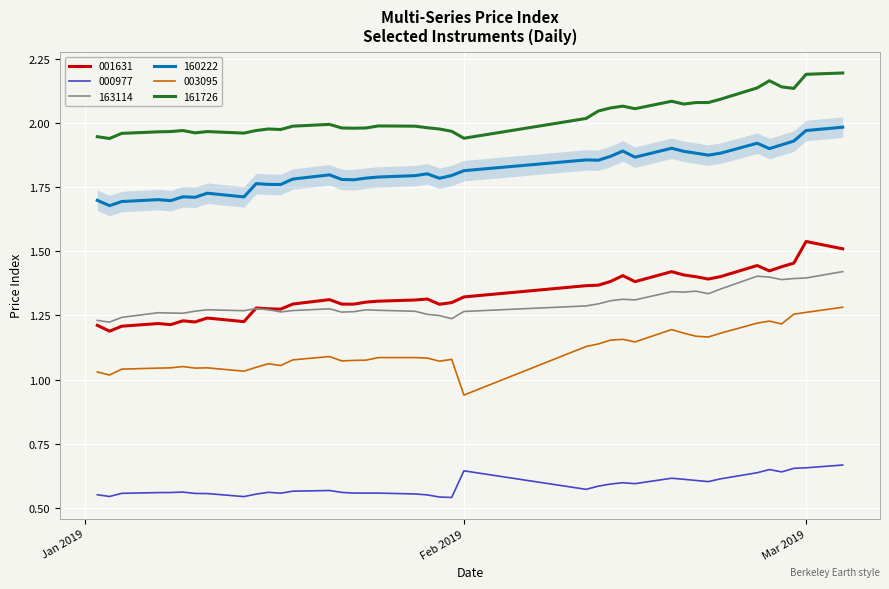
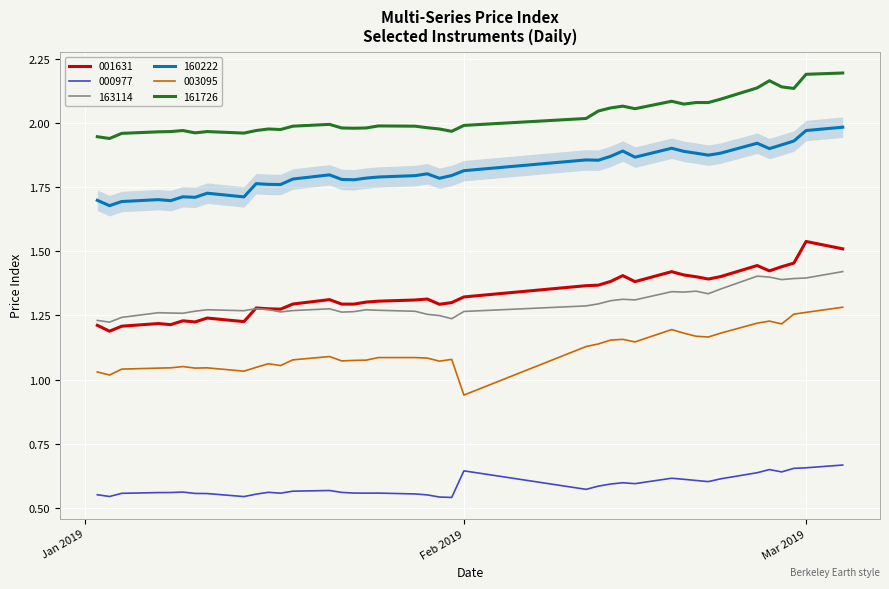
161726, Feb 2019: 1.94 -> 1.99
